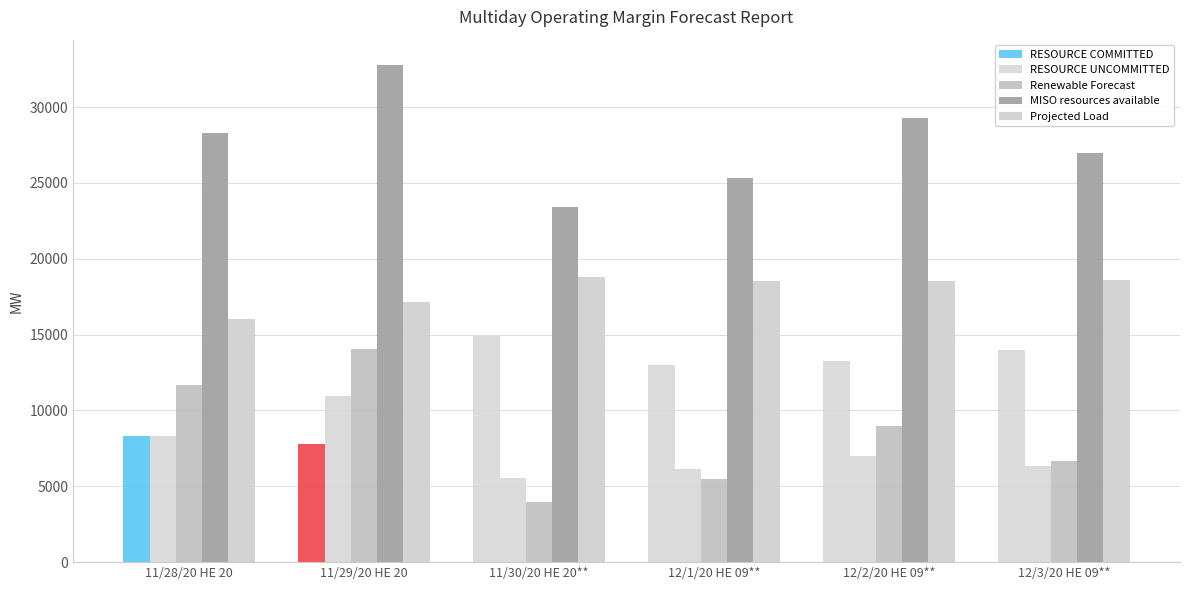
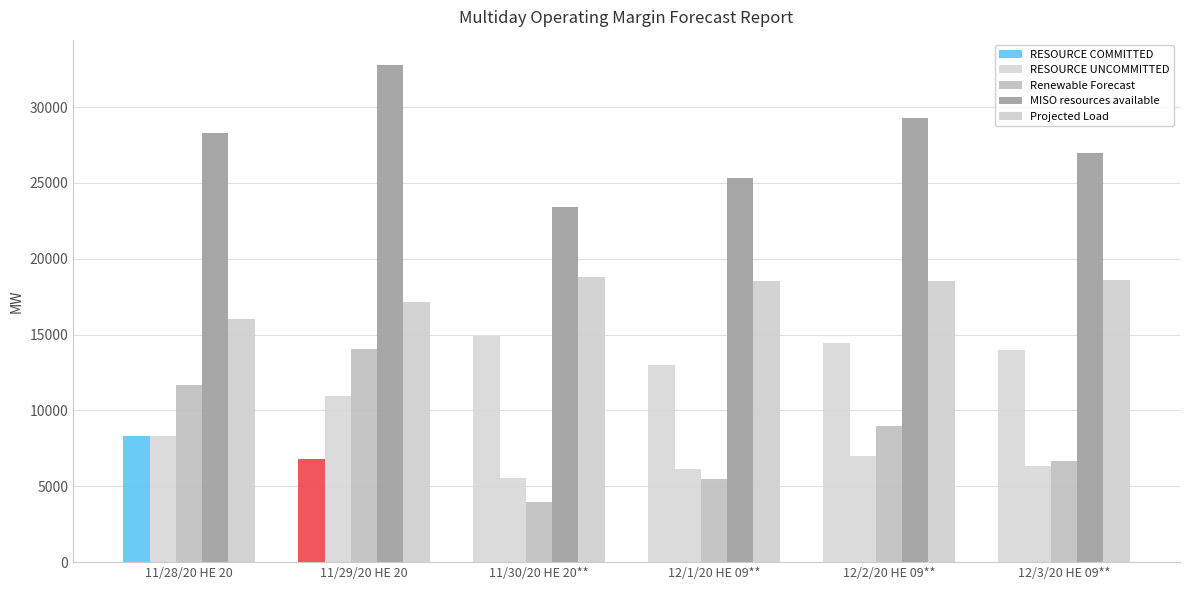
RESOURCE COMMITTED, 11/29/20 HE 20: 7800 -> 6800
RESOURCE COMMITTED, 12/2/20 HE 09**: 13300 -> 14400
